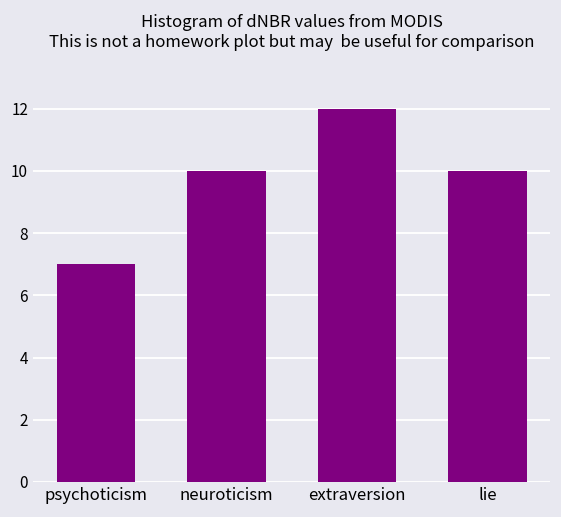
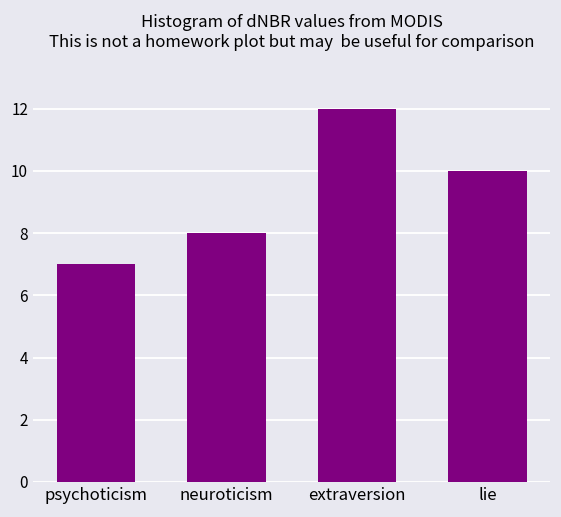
neuroticism: 10 -> 8
